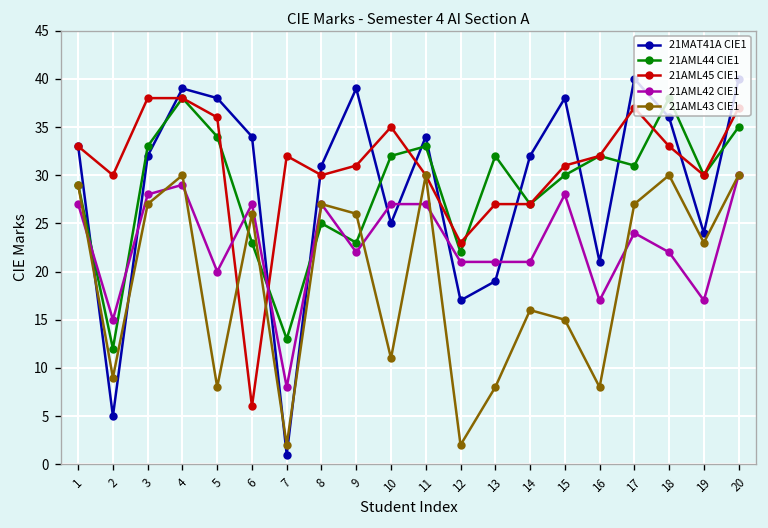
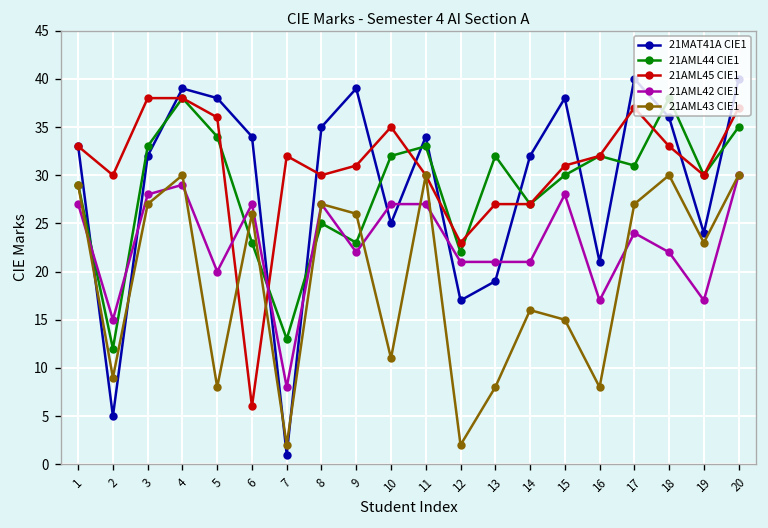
21MAT41A CIE1, 8: 31 -> 35
